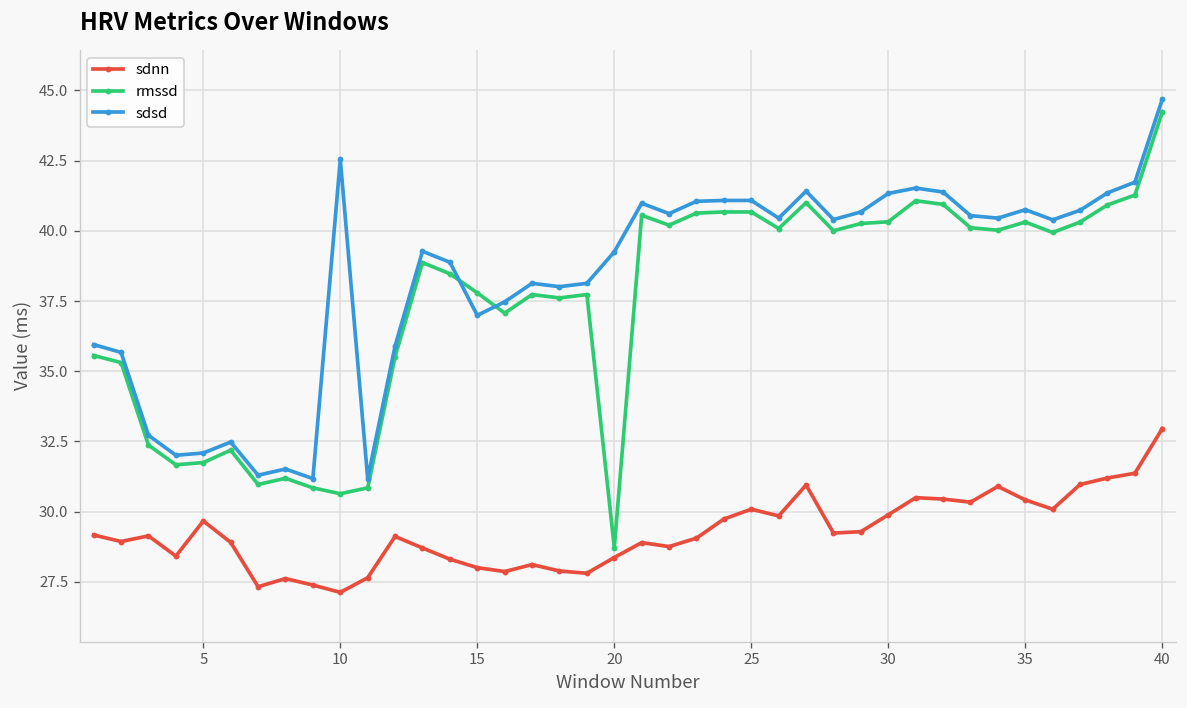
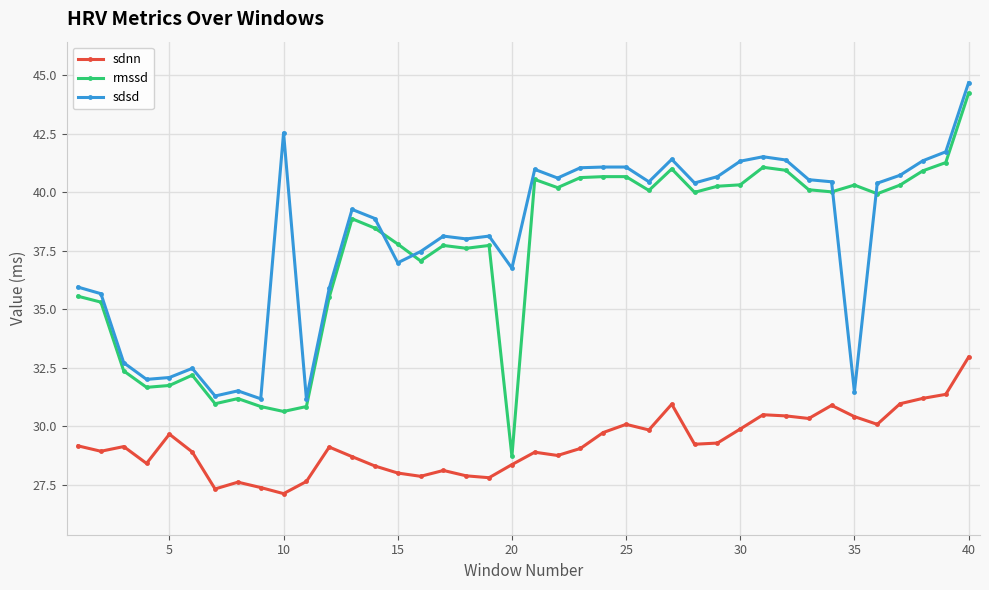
sdsd, 20: 39.3 -> 36.8
sdsd, 35: 40.8 -> 31.5
